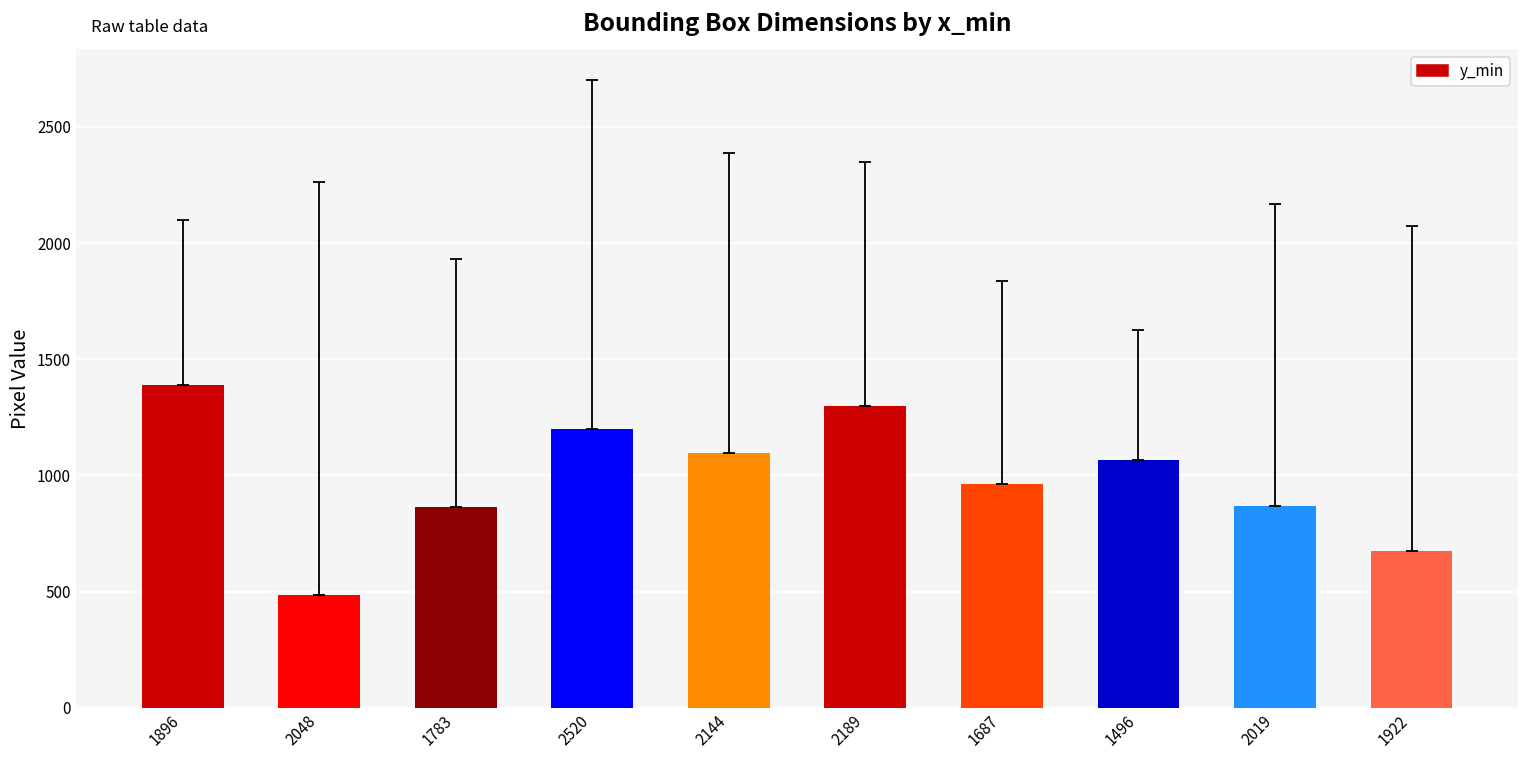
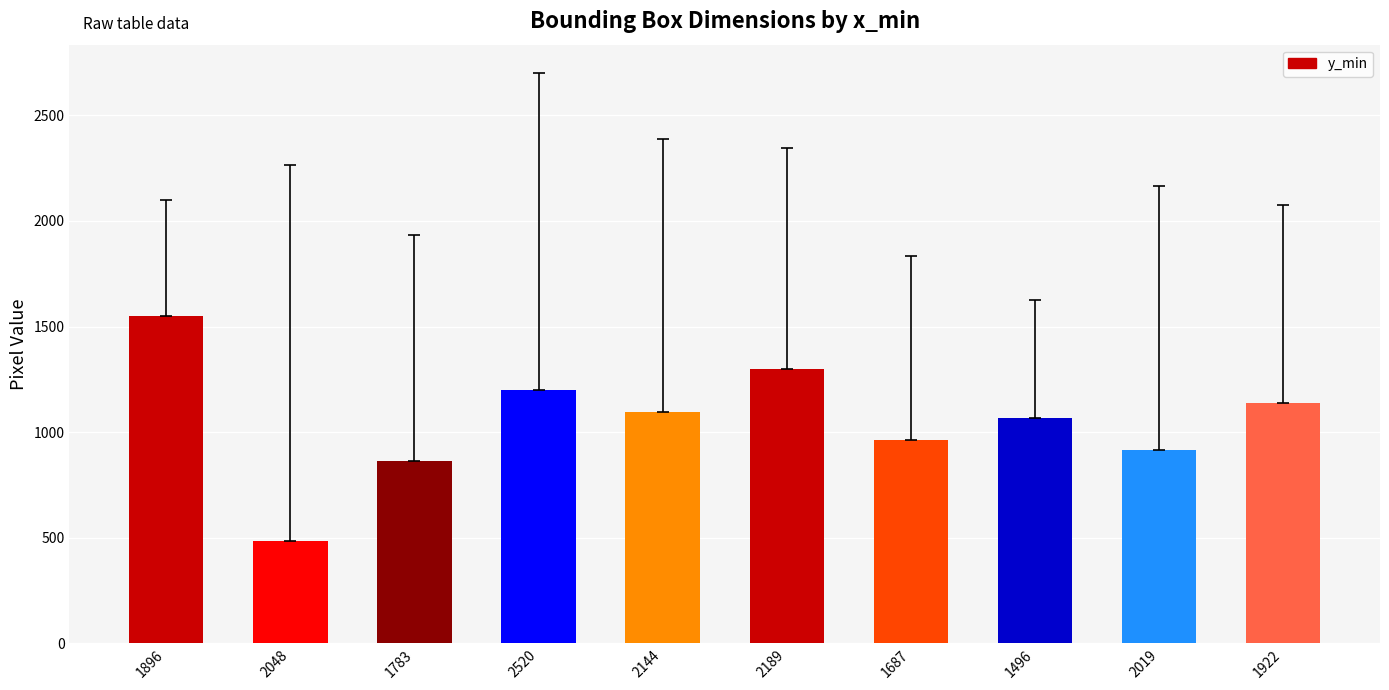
y_min, 1896: 1390 -> 1550
y_min, 2019: 870 -> 920
y_min, 1922: 670 -> 1140
